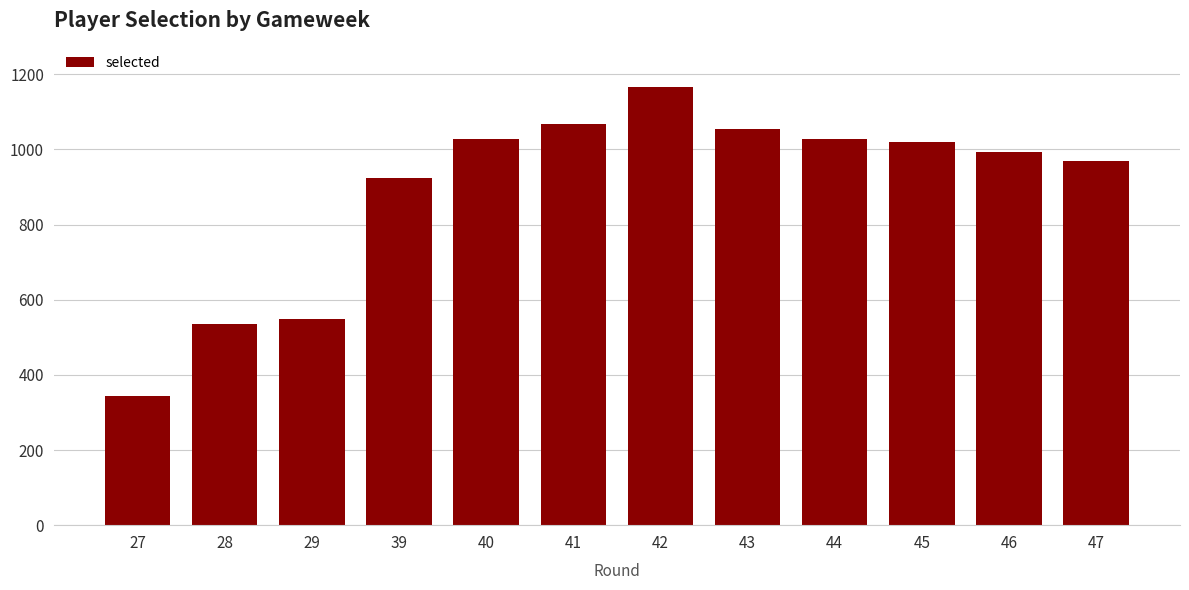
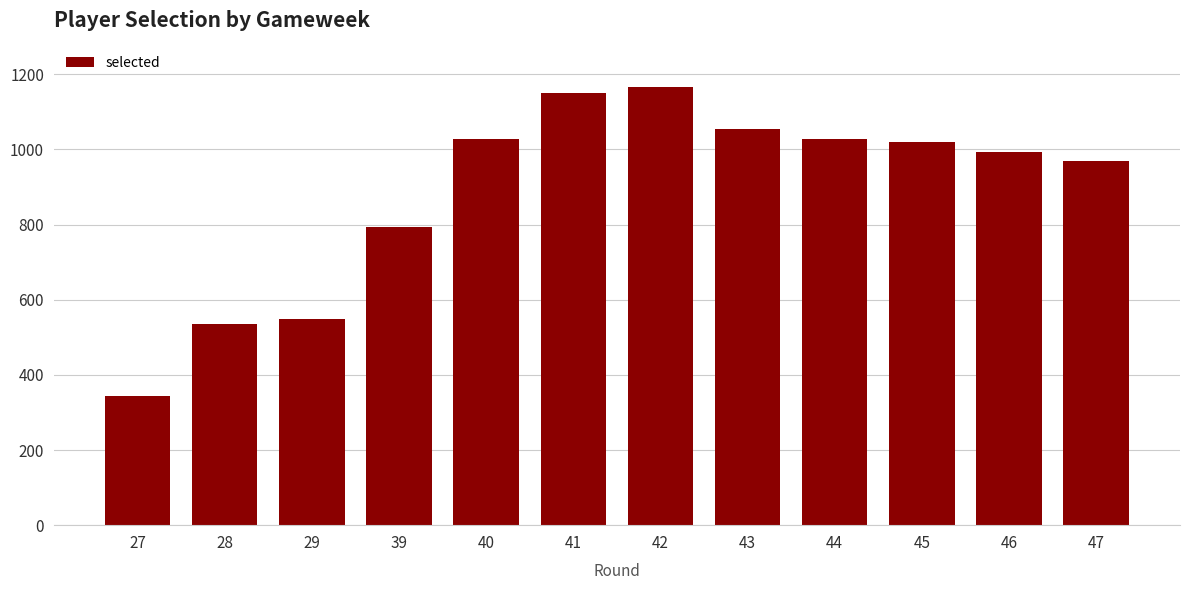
39: 920 -> 790
41: 1070 -> 1150
